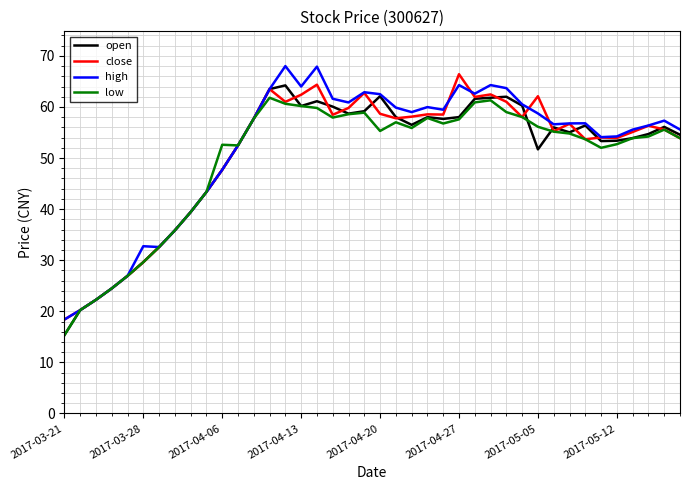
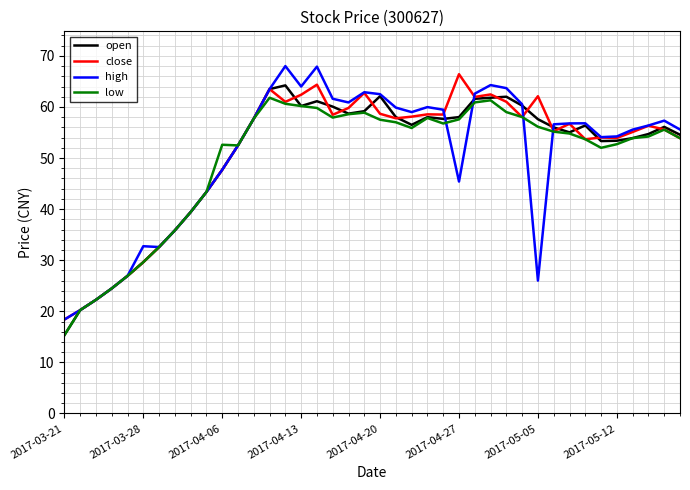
low, 2017-04-20: 55 -> 58
high, 2017-04-27: 64 -> 45
open, 2017-05-05: 52 -> 58
high, 2017-05-05: 59 -> 26
